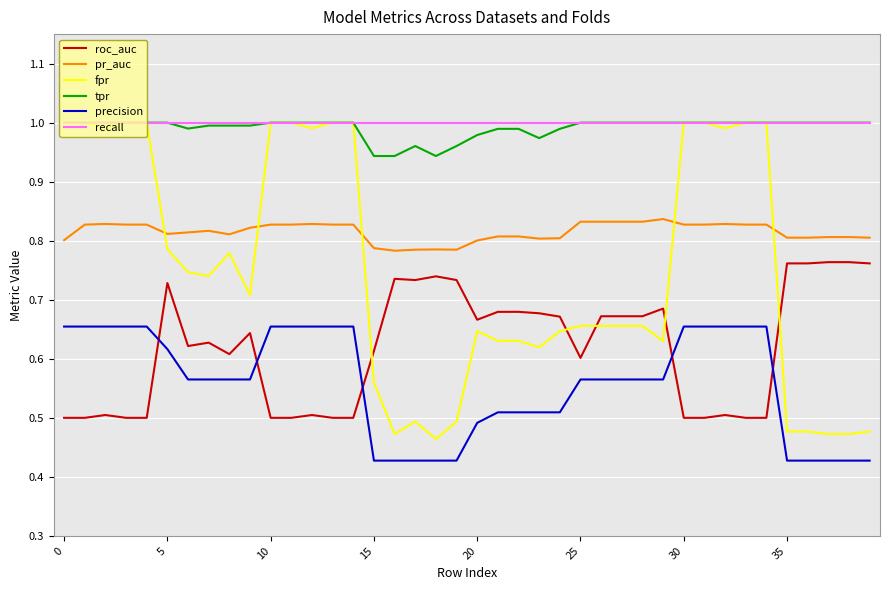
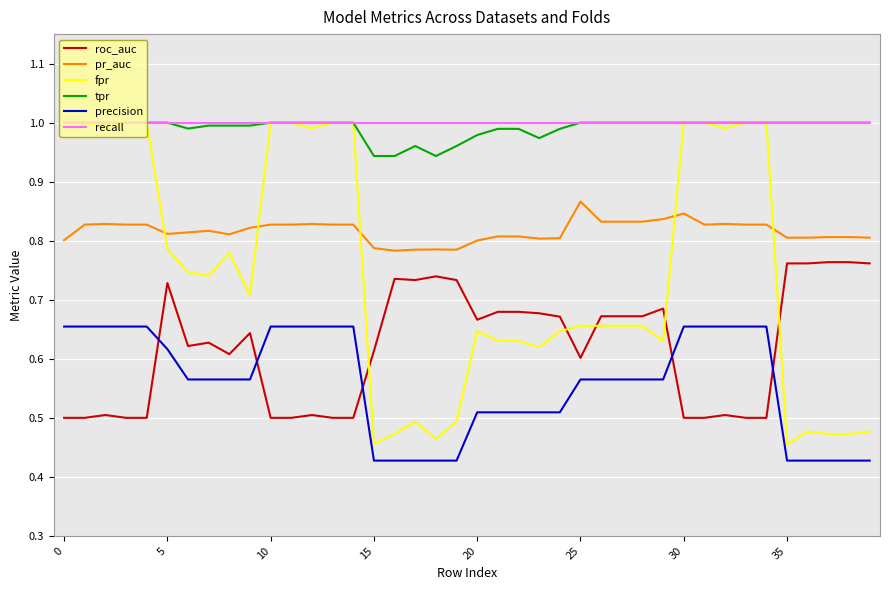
fpr, 15: 0.56 -> 0.46
precision, 20: 0.49 -> 0.51
pr_auc, 25: 0.83 -> 0.87
pr_auc, 30: 0.83 -> 0.85
fpr, 35: 0.48 -> 0.45
